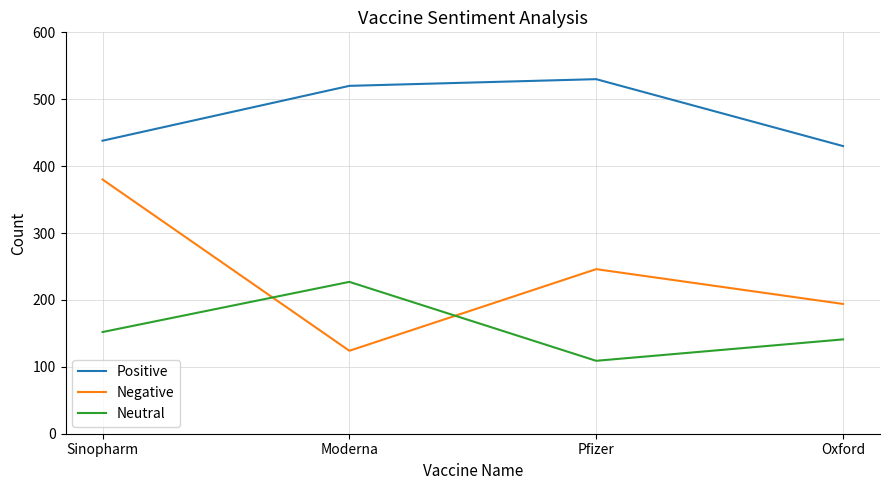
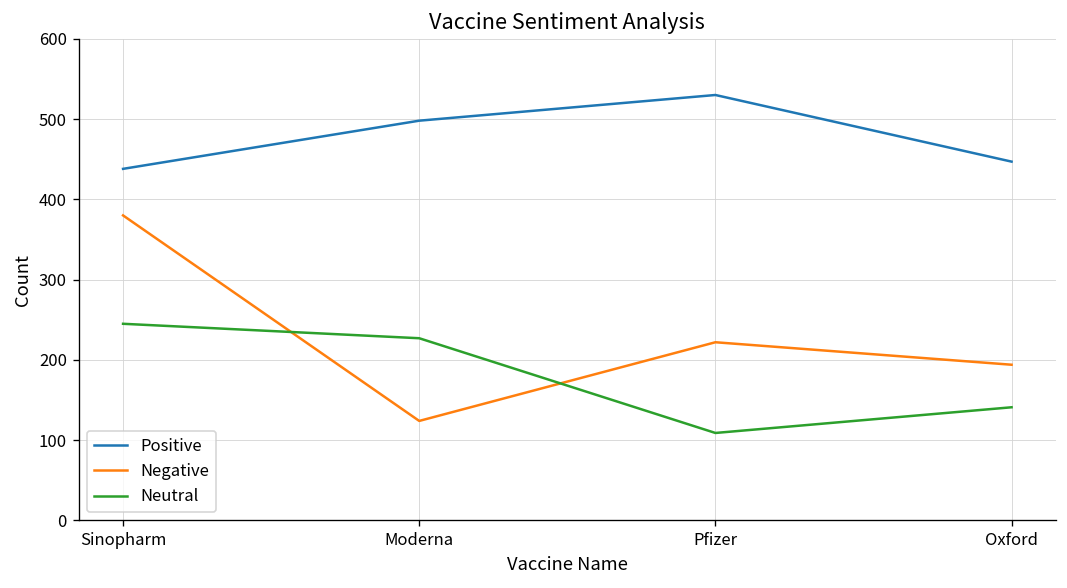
Neutral, Sinopharm: 150 -> 250
Positive, Moderna: 520 -> 500
Negative, Pfizer: 250 -> 220
Positive, Oxford: 430 -> 450
